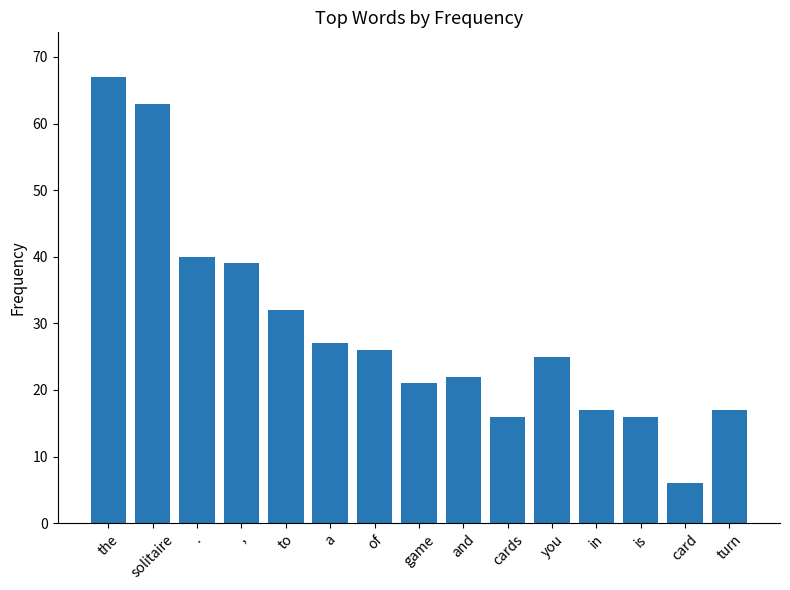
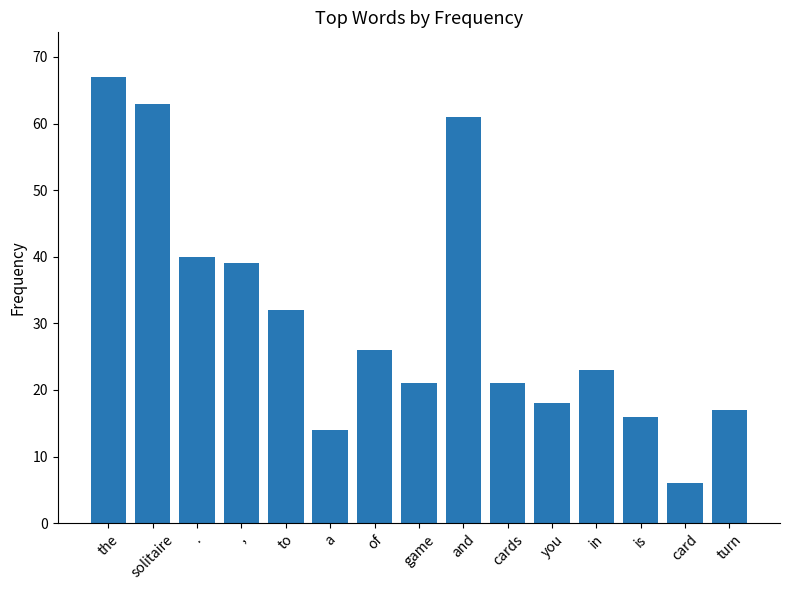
a: 27 -> 14
and: 22 -> 61
cards: 16 -> 21
you: 25 -> 18
in: 17 -> 23
